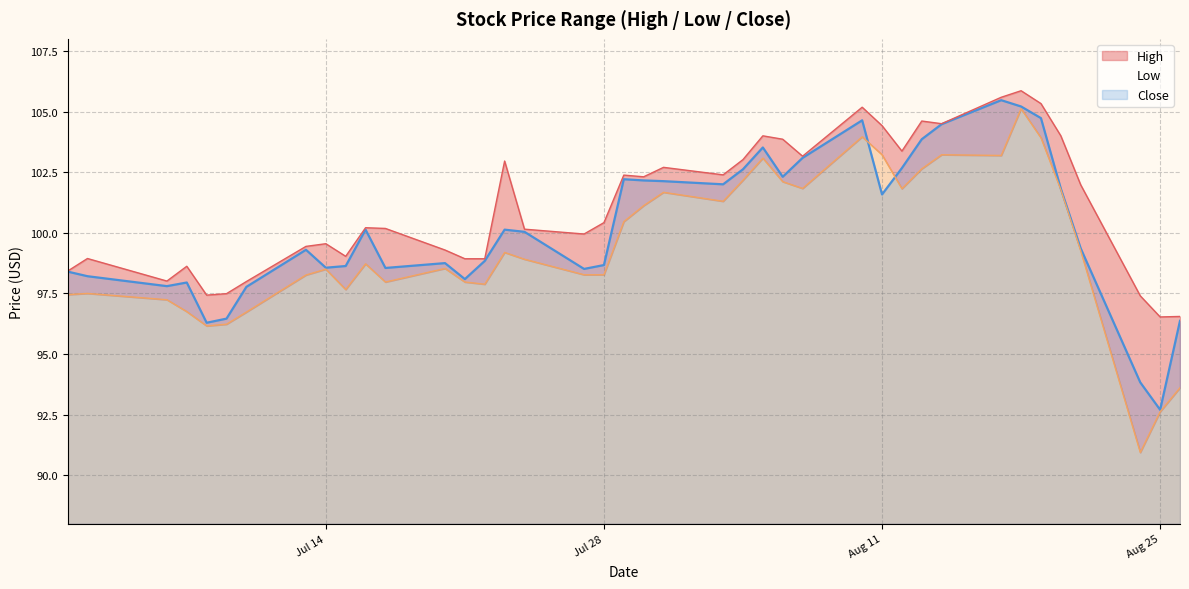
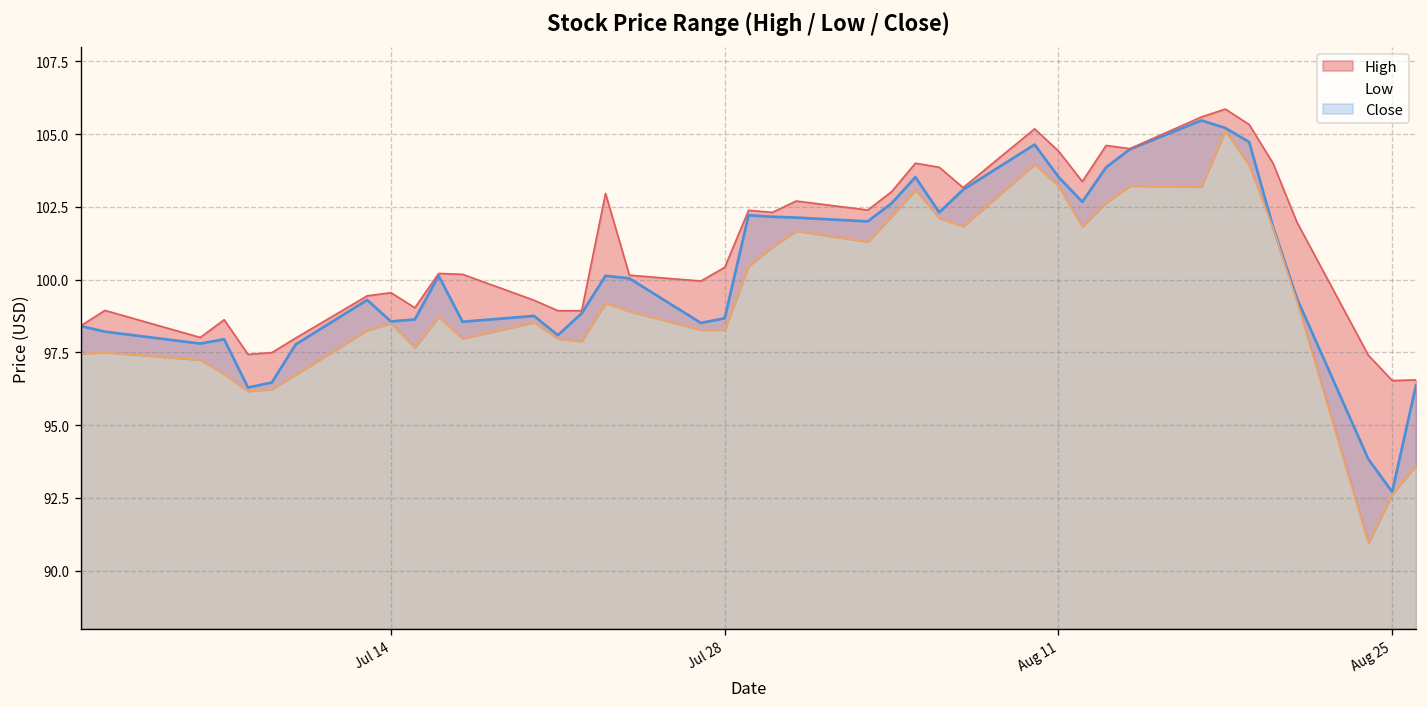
Close, Aug 11: 101.6 -> 103.5
